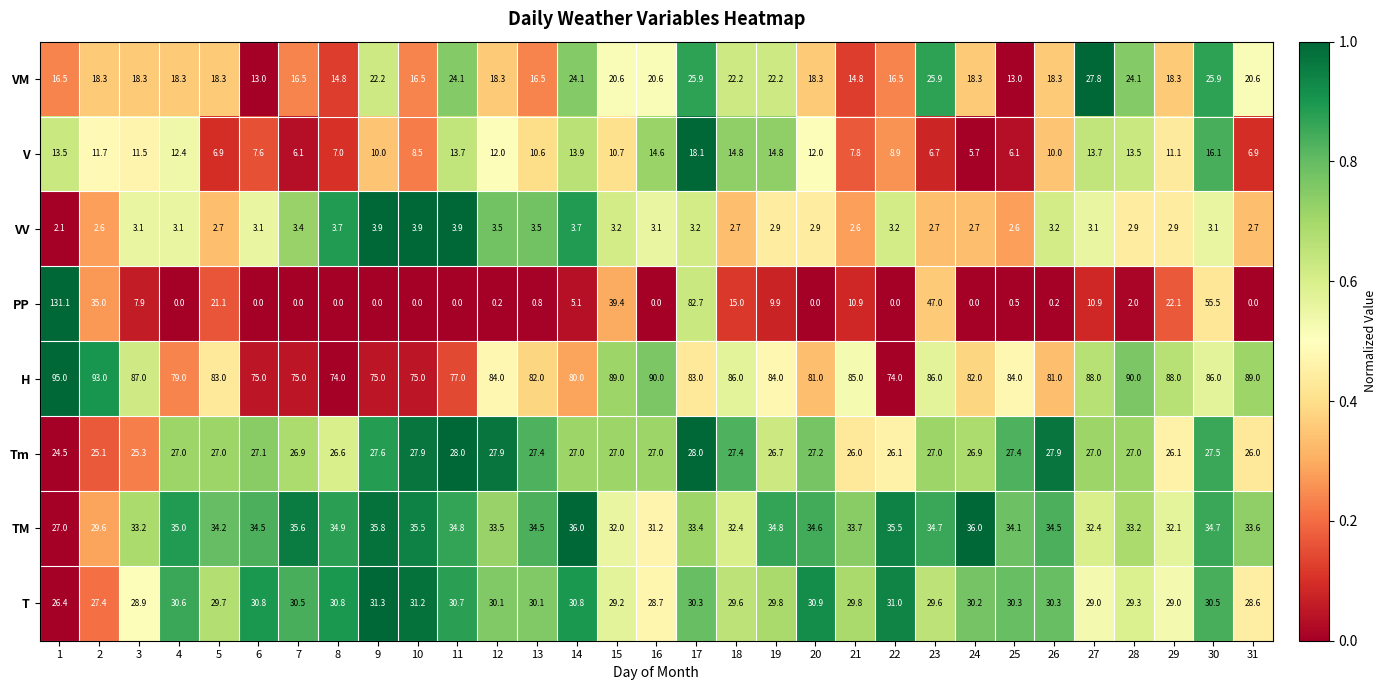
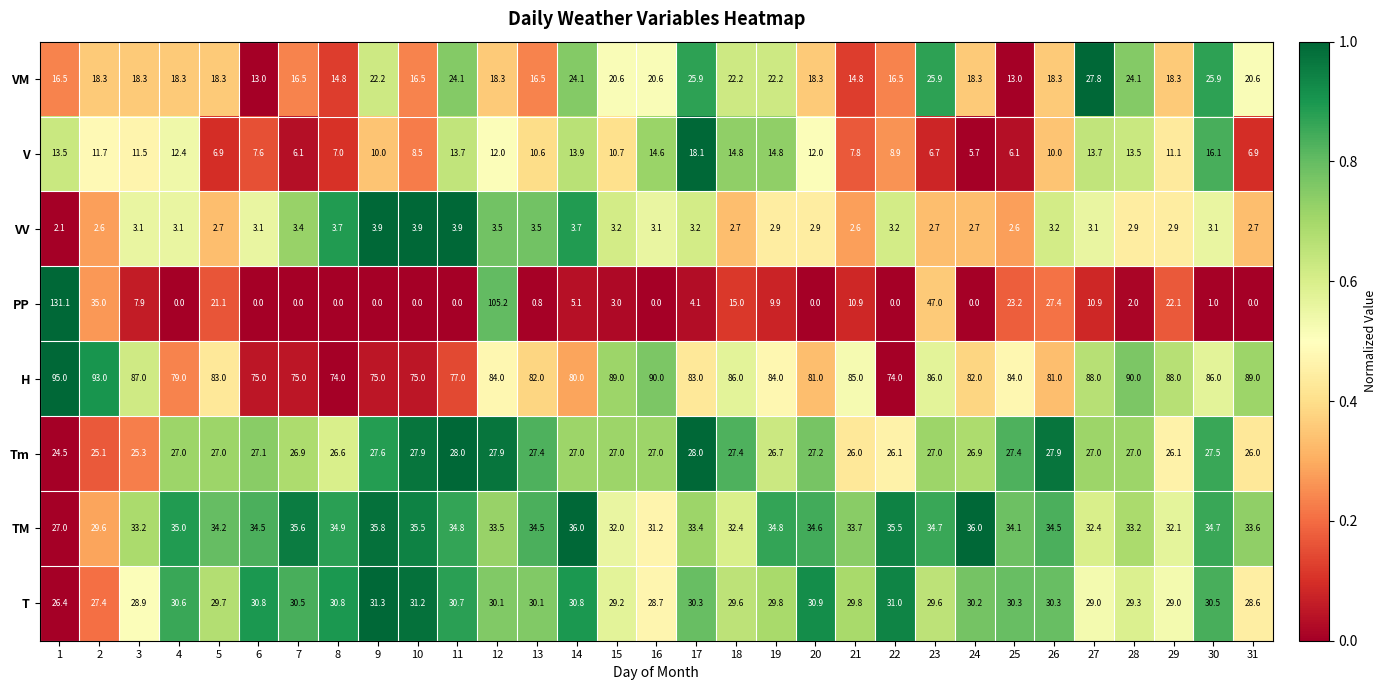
PP, 12: 0.2 -> 105.2
PP, 15: 39.4 -> 3.0
PP, 17: 82.7 -> 4.1
PP, 25: 0.5 -> 23.2
PP, 26: 0.2 -> 27.4
PP, 30: 55.5 -> 1.0
